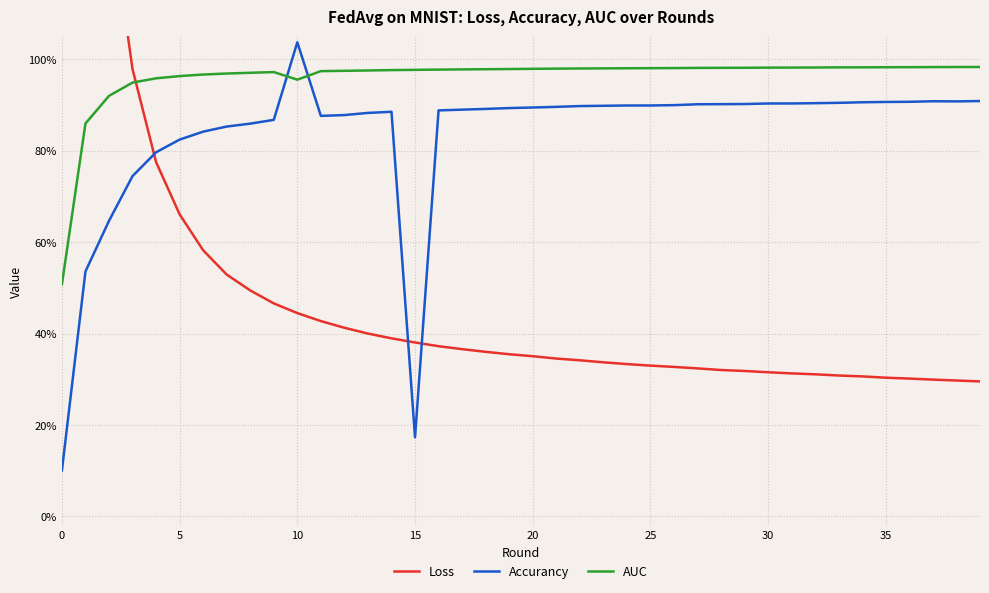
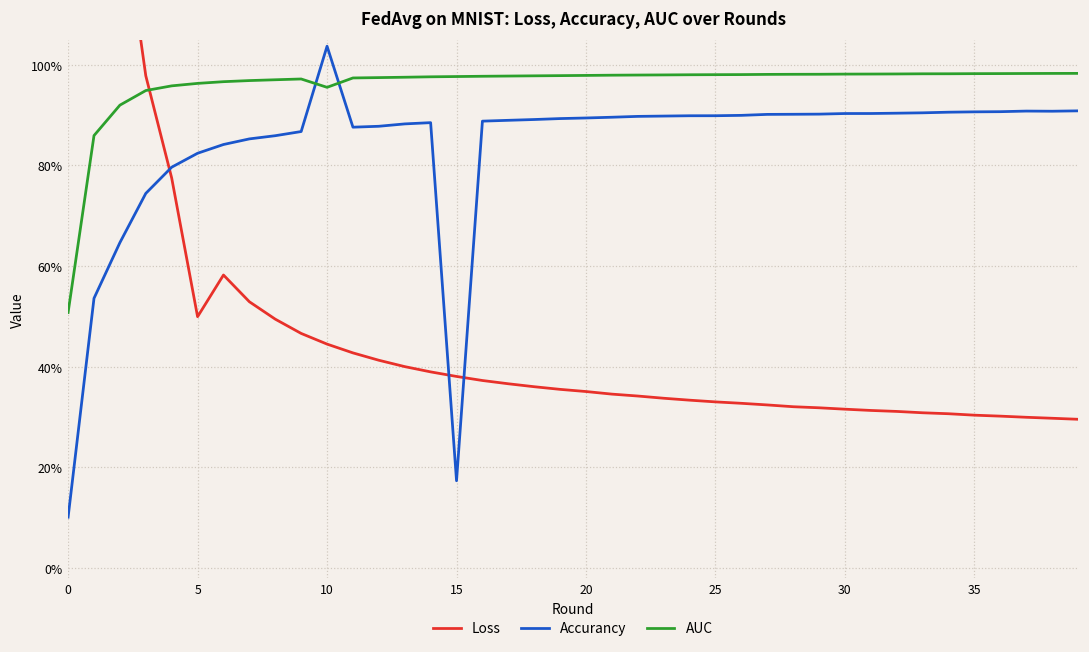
Loss, 5: 66% -> 50%
